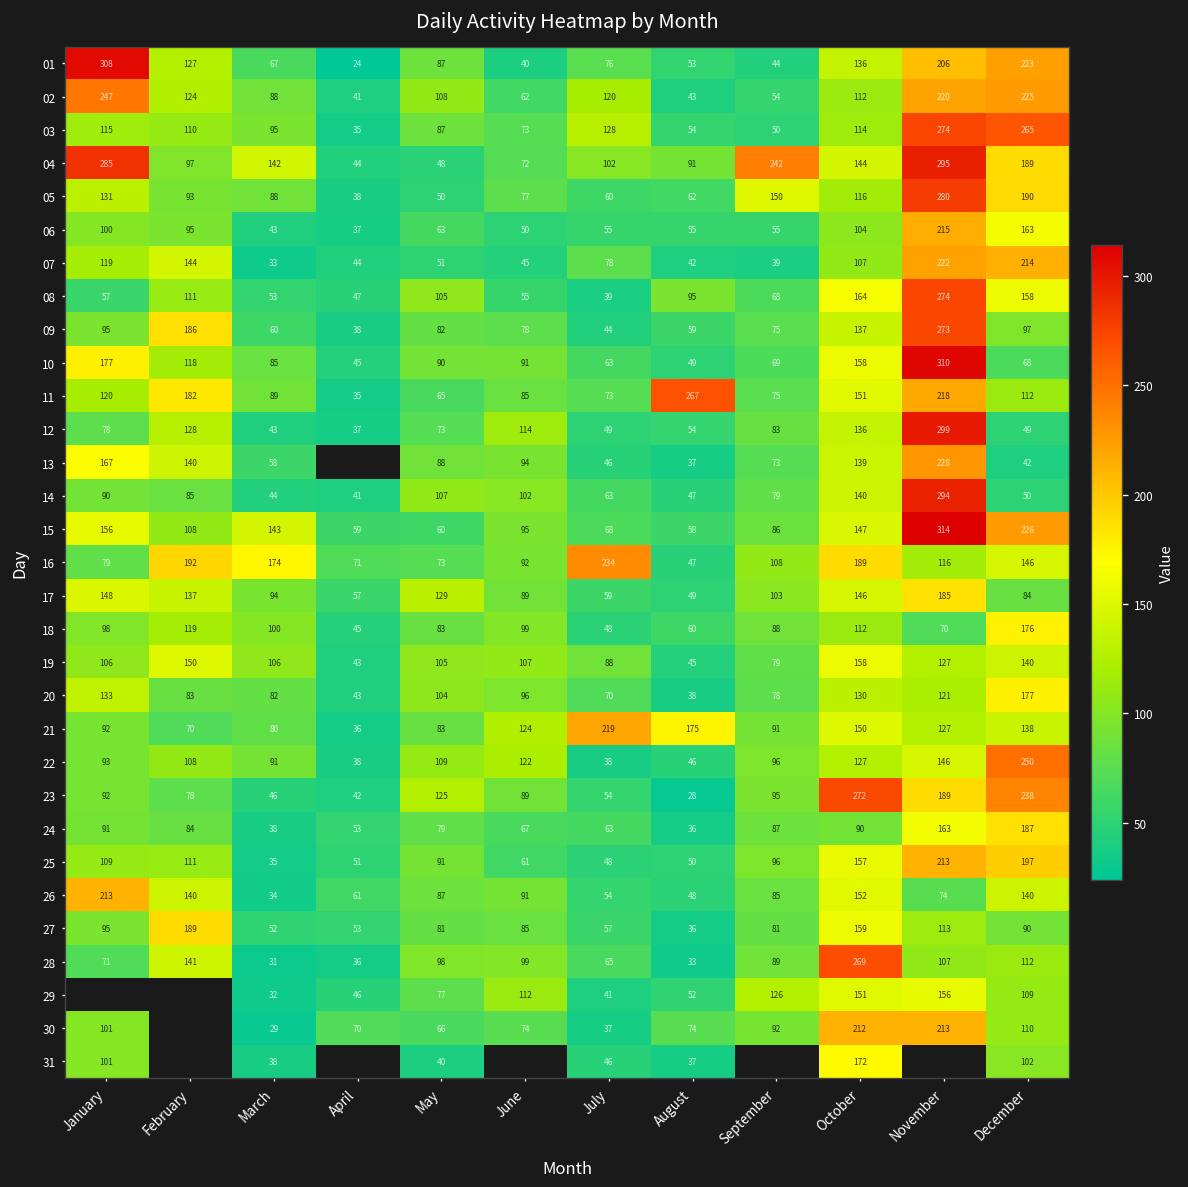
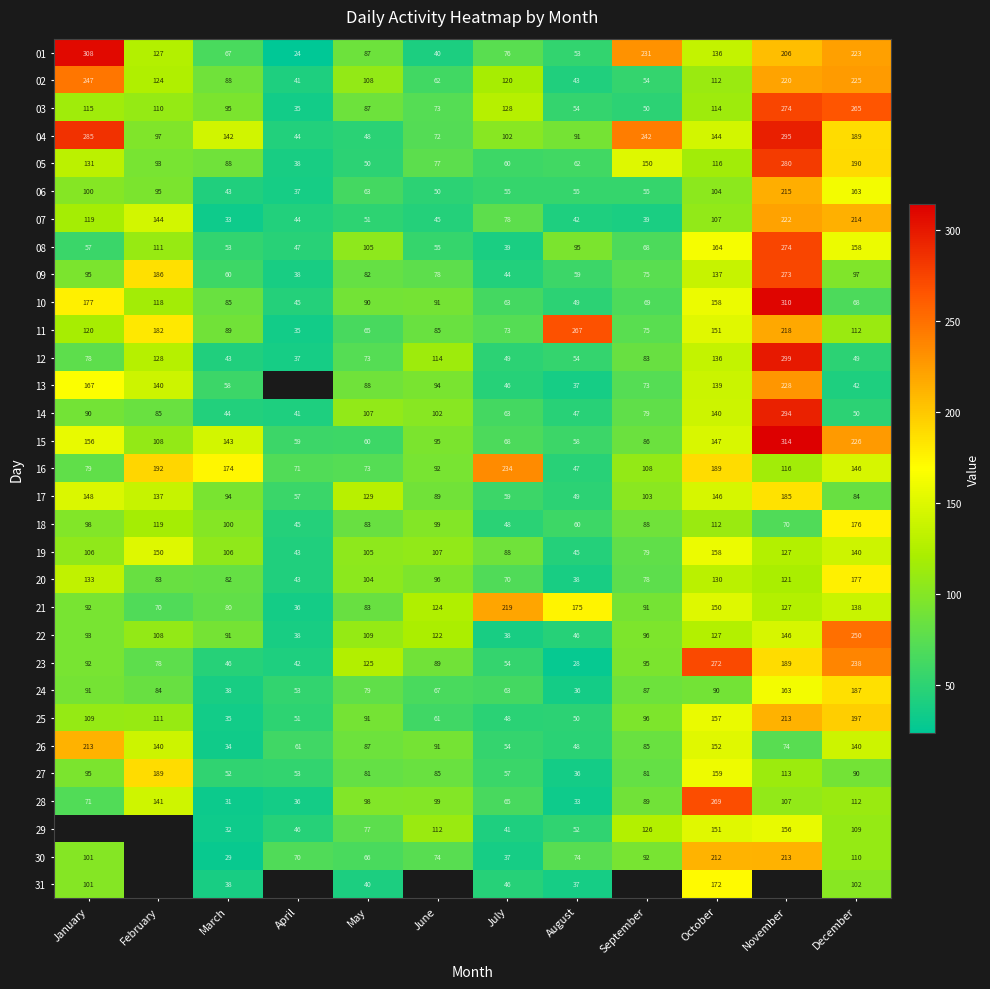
01, September: 44 -> 231
